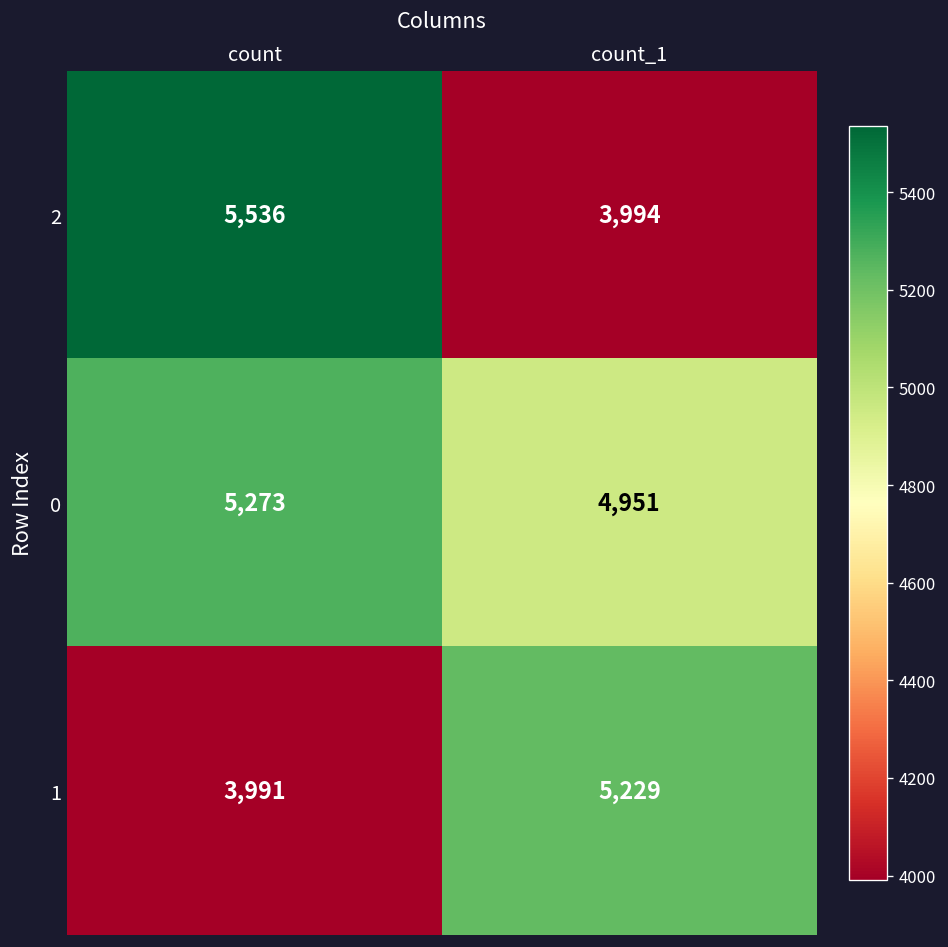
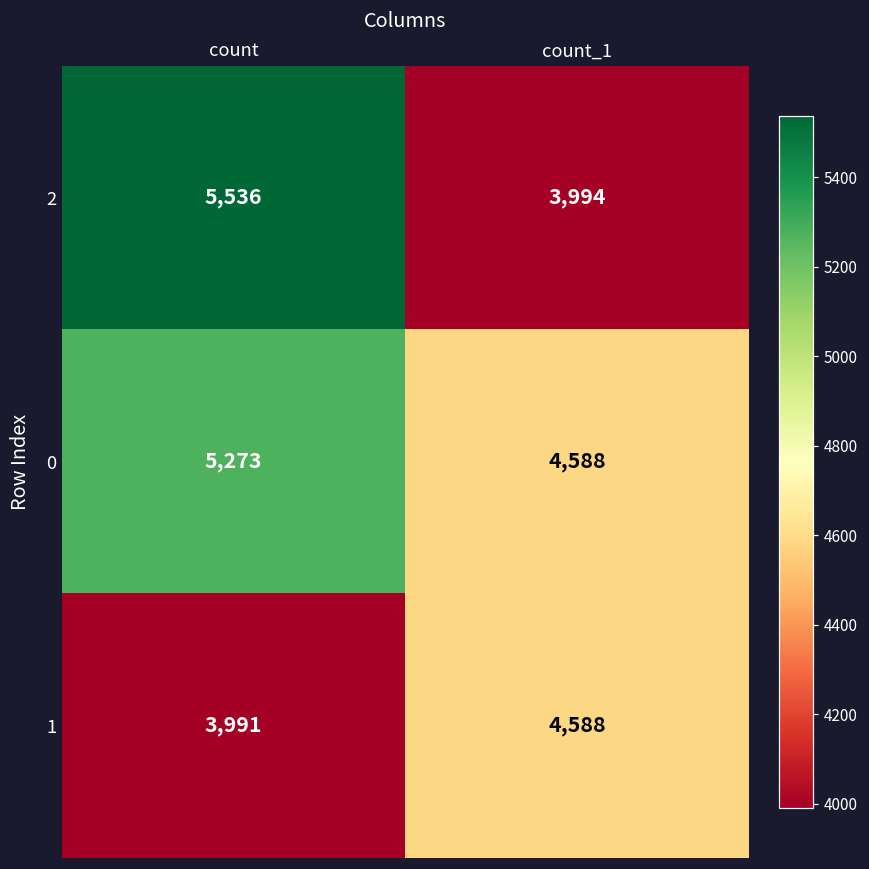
0, count_1: 4,951 -> 4,588
1, count_1: 5,229 -> 4,588
